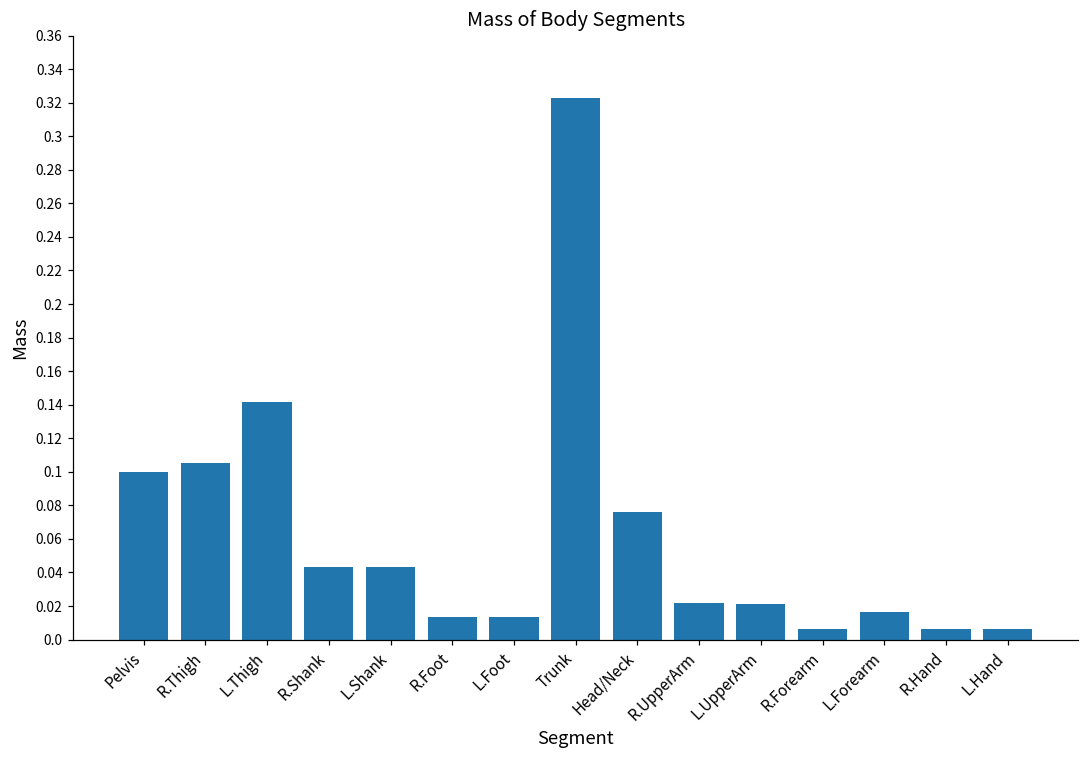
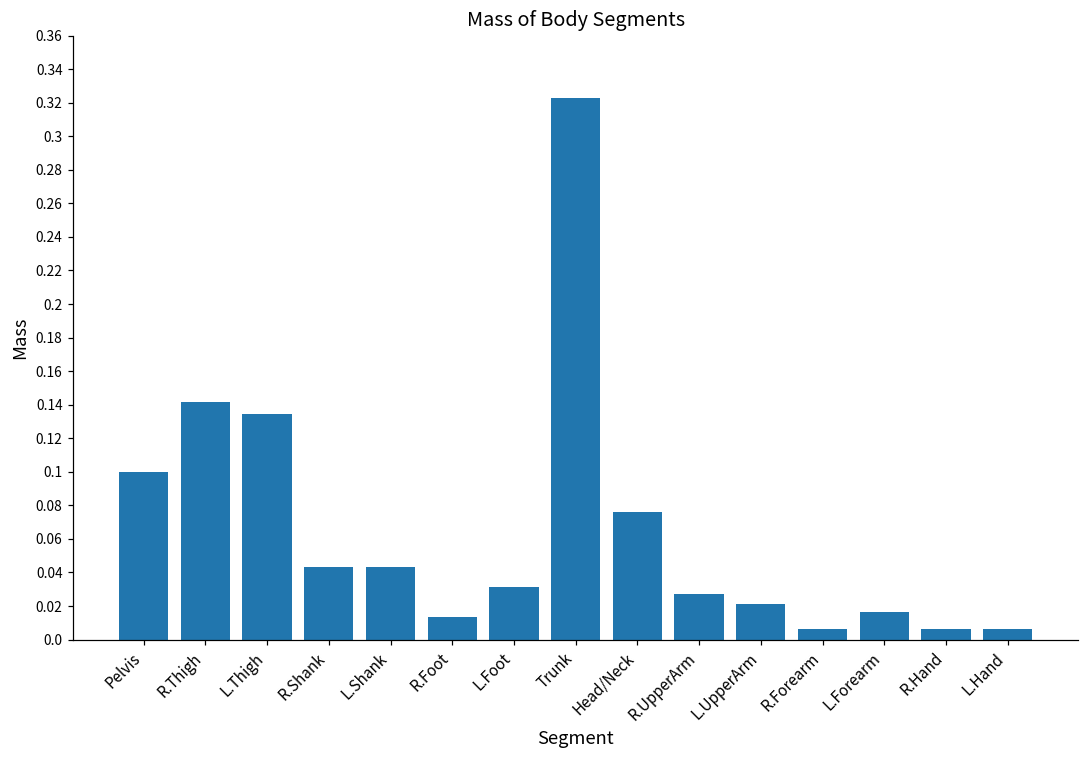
R.Thigh: 0.105 -> 0.142
L.Thigh: 0.142 -> 0.135
L.Foot: 0.014 -> 0.032
R.UpperArm: 0.022 -> 0.027
